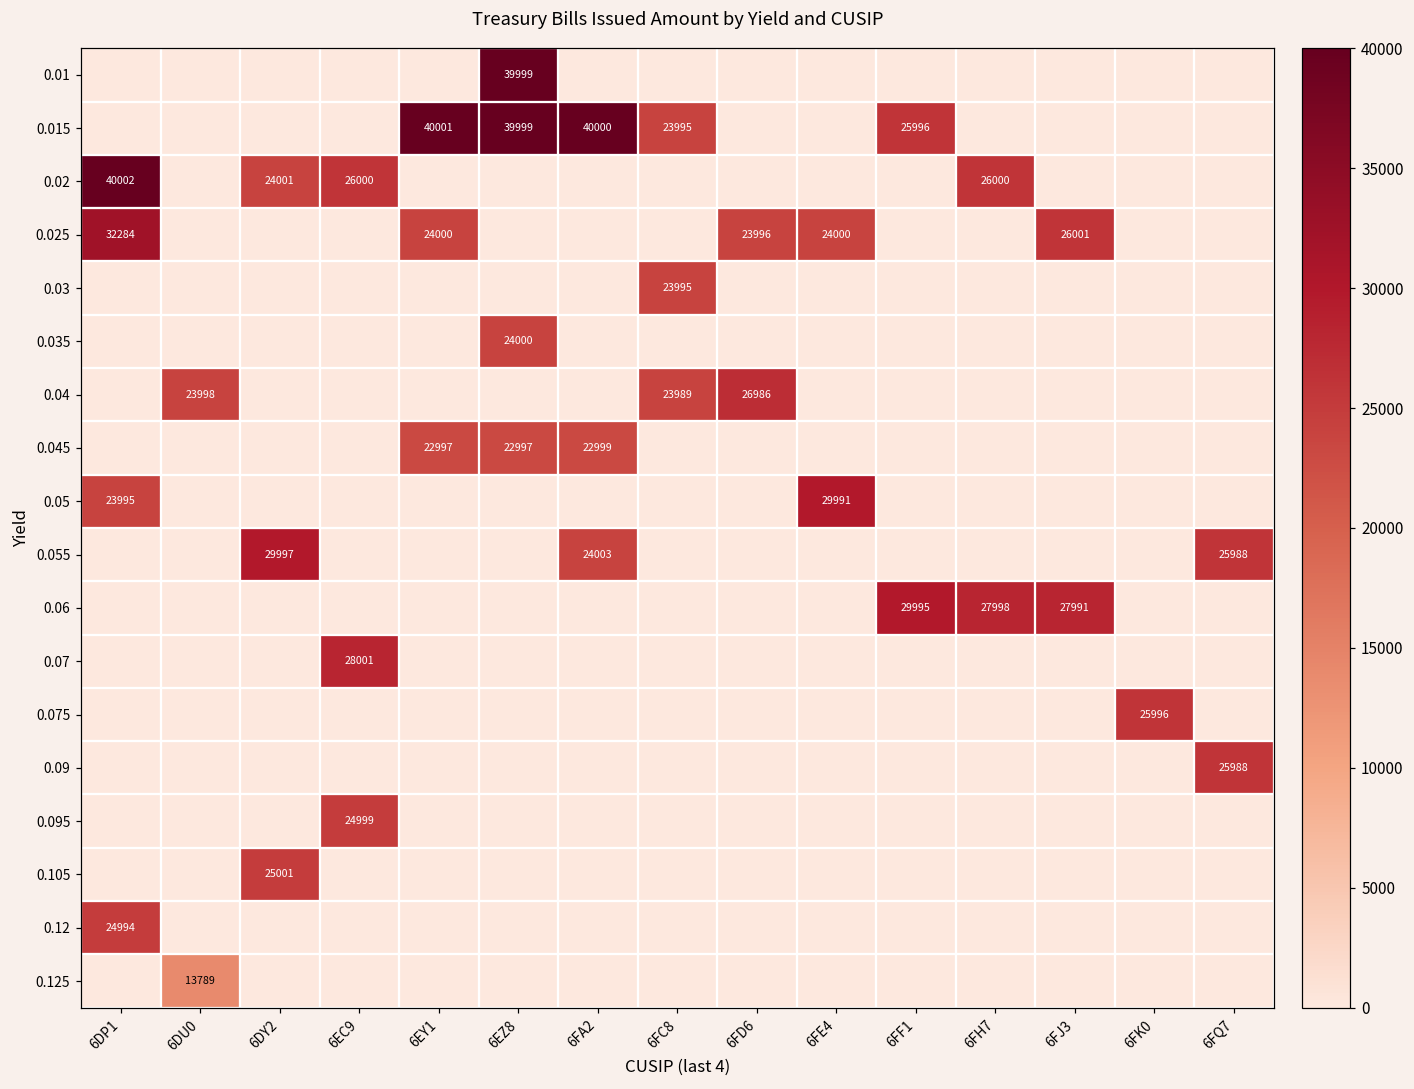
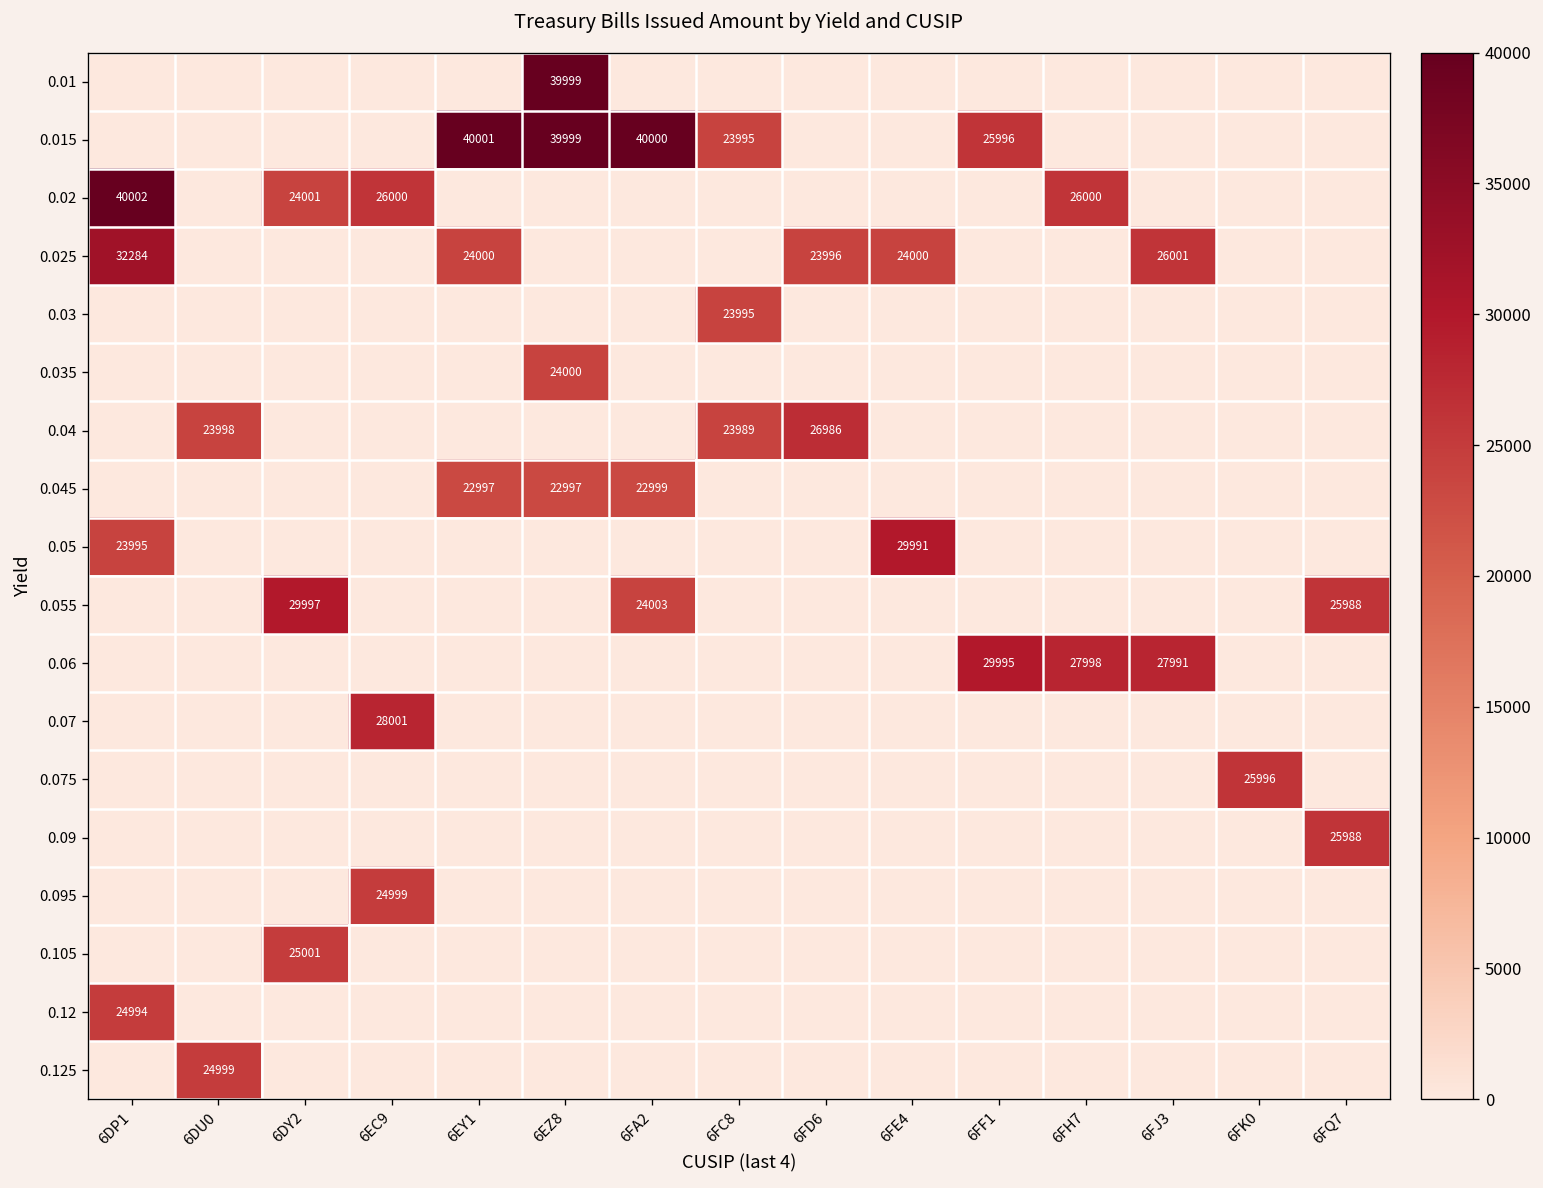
0.125, 6DU0: 13789 -> 24999
